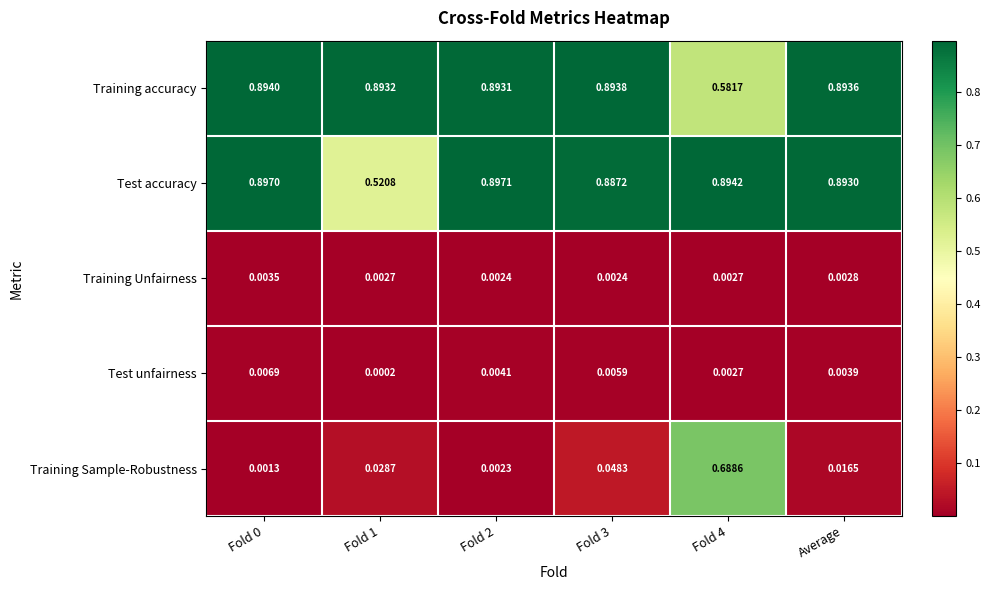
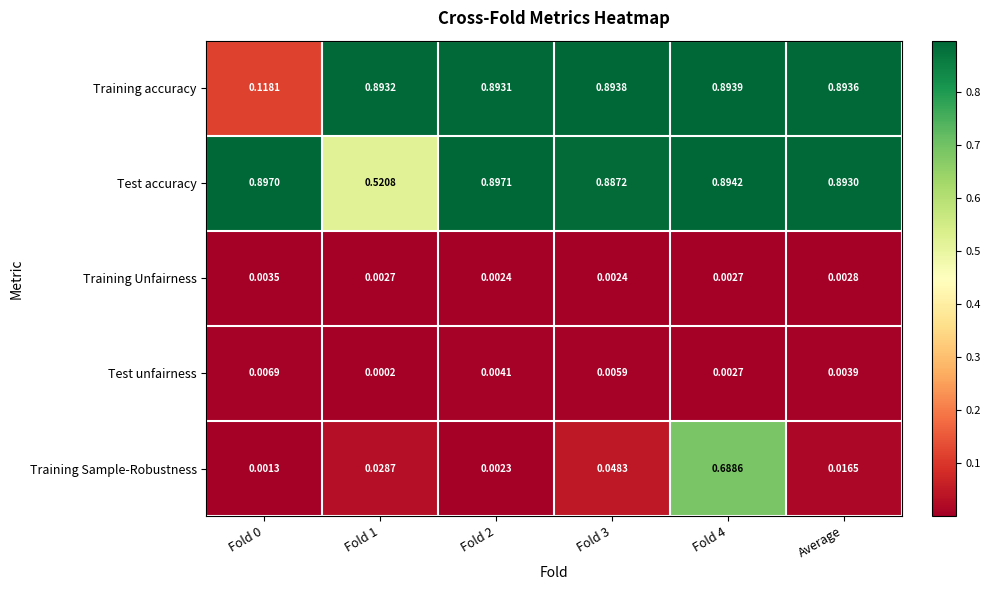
Training accuracy, Fold 0: 0.8940 -> 0.1181
Training accuracy, Fold 4: 0.5817 -> 0.8939
